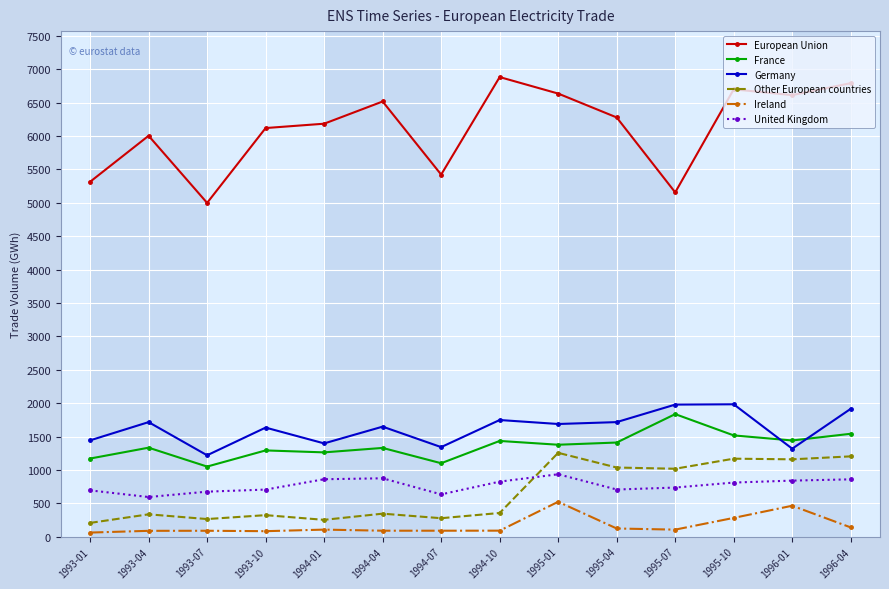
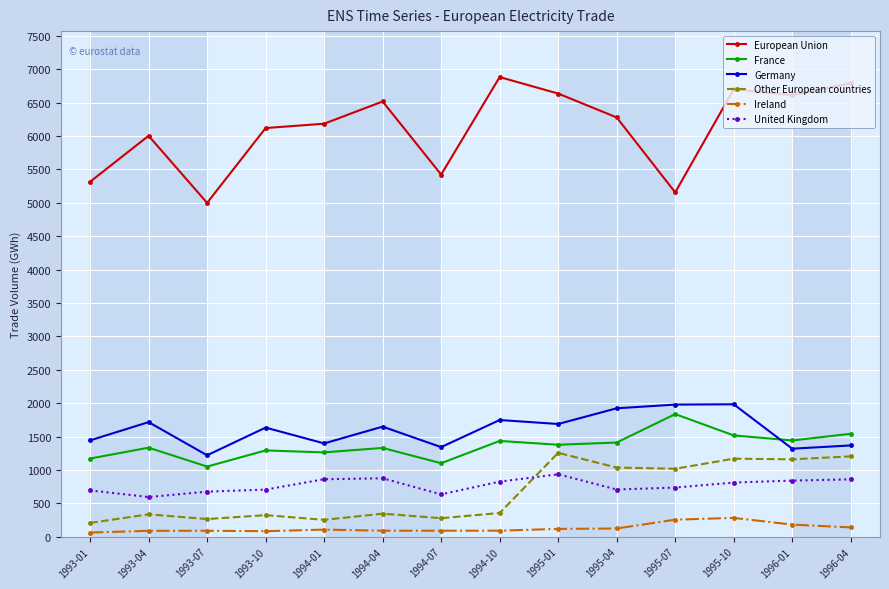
Ireland, 1995-01: 500 -> 100
Germany, 1995-04: 1700 -> 1900
Ireland, 1995-07: 100 -> 300
Ireland, 1996-01: 500 -> 200
Germany, 1996-04: 1900 -> 1400
